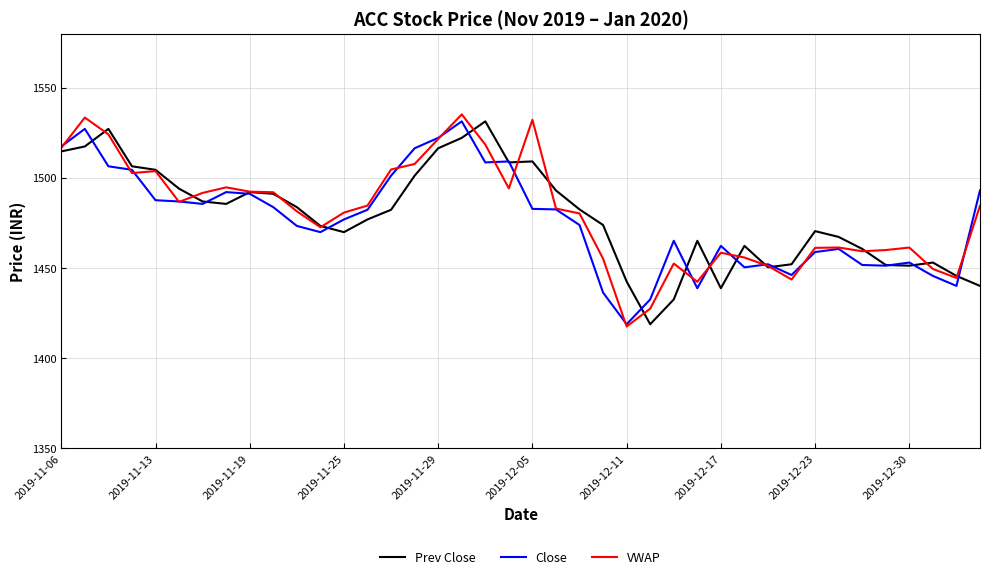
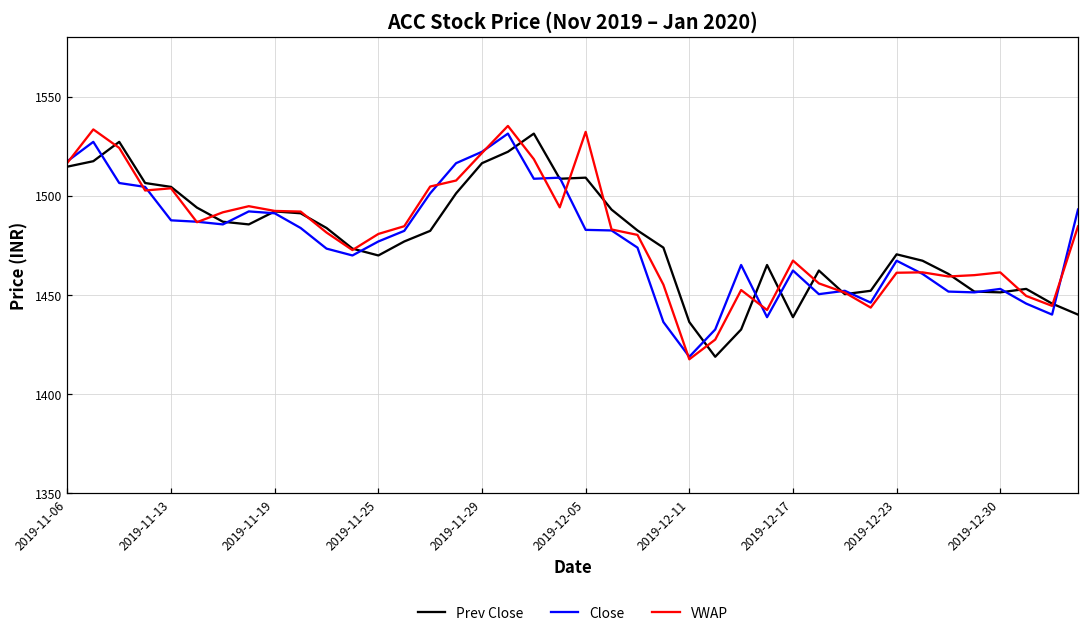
Prev Close, 2019-12-11: 1443 -> 1436
VWAP, 2019-12-17: 1458 -> 1467
Close, 2019-12-23: 1459 -> 1467
